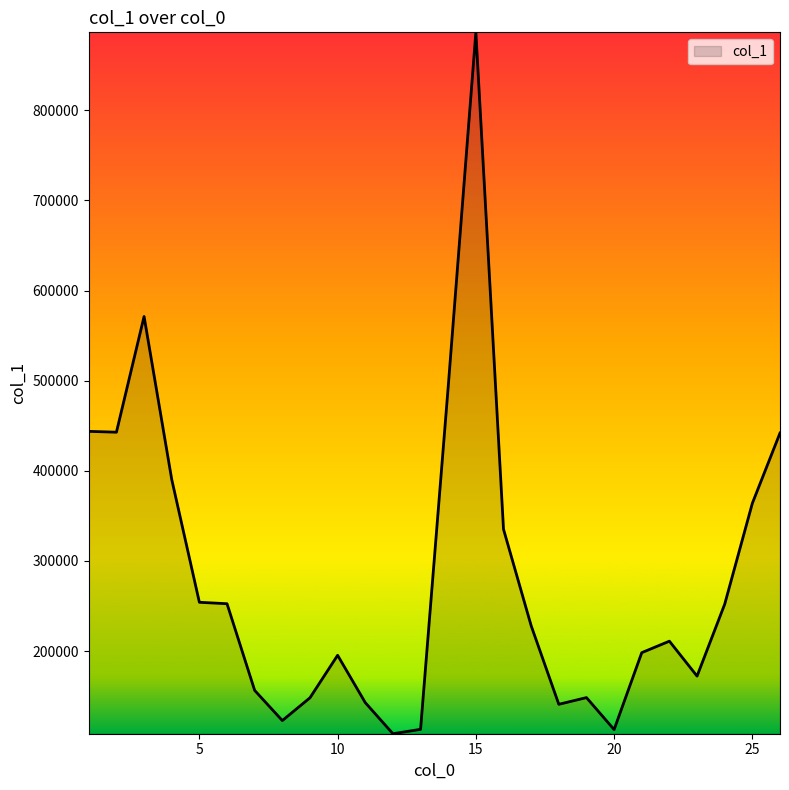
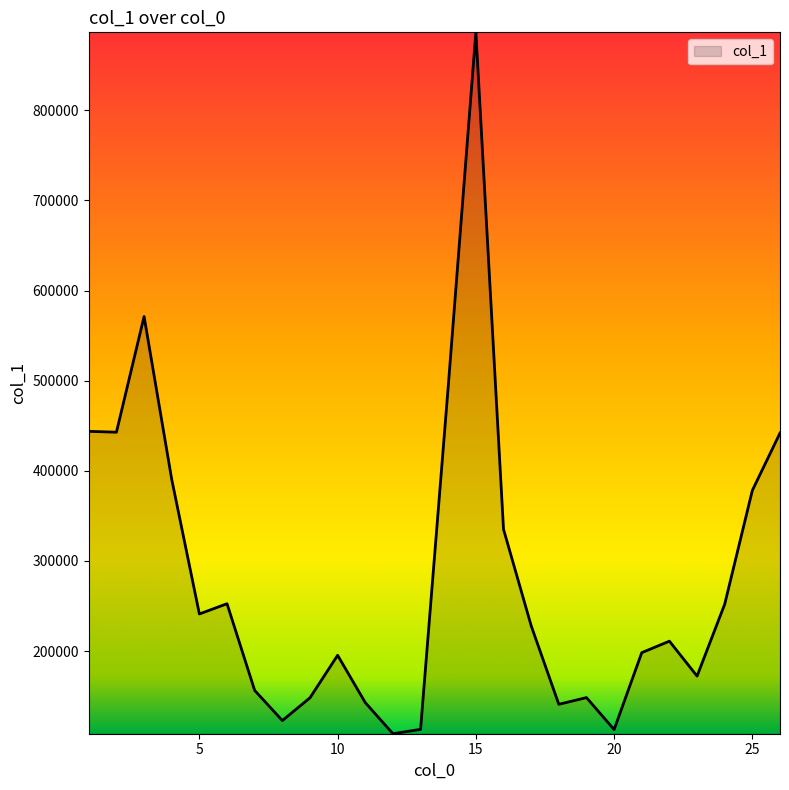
5: 250000 -> 240000
25: 360000 -> 380000
